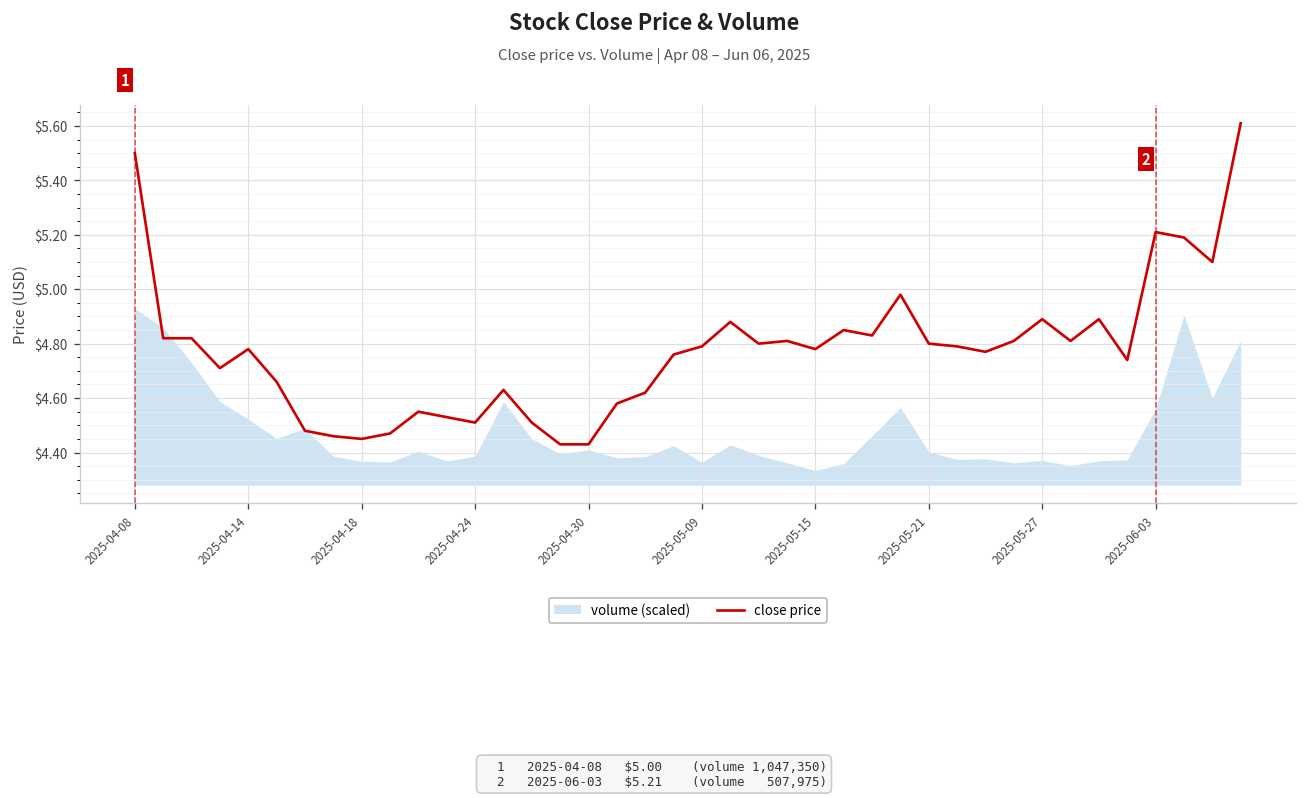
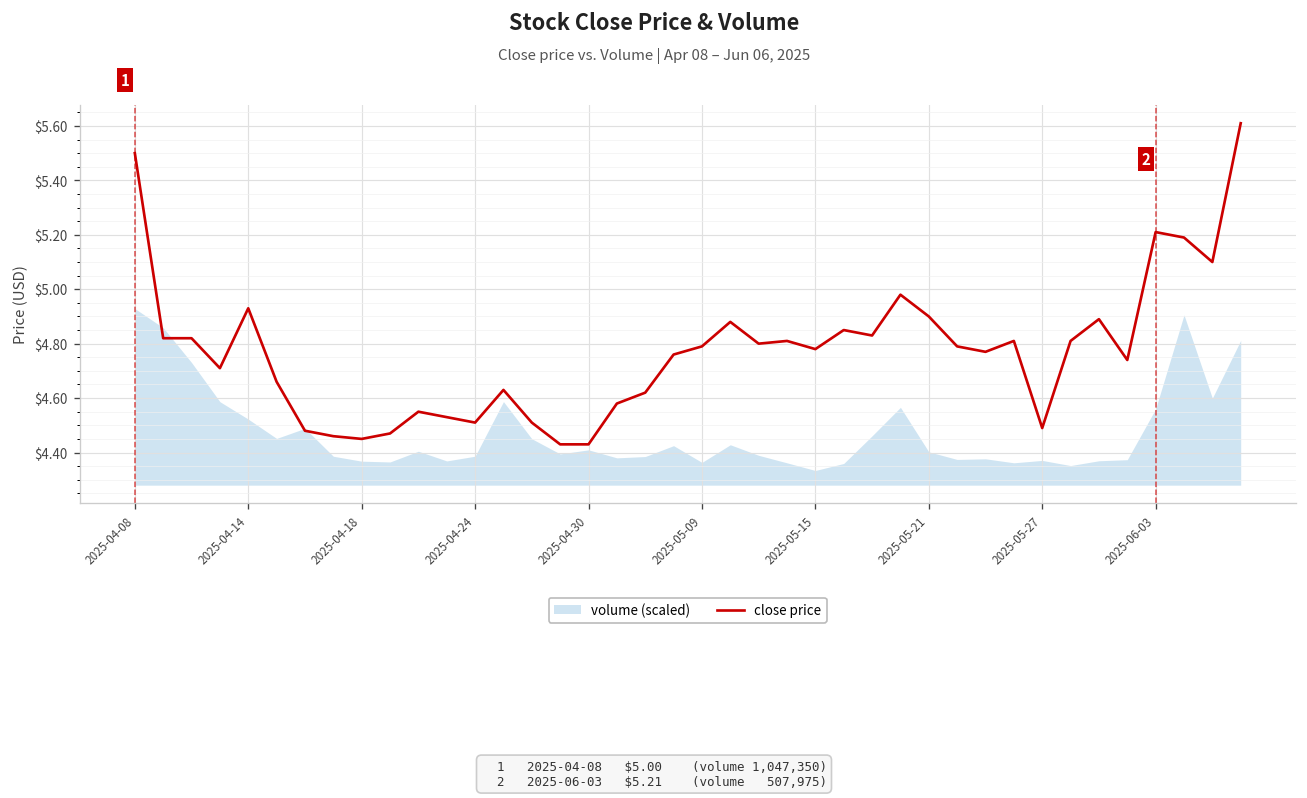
close price, 2025-04-14: $4.78 -> $4.93
close price, 2025-05-21: $4.8 -> $4.9
close price, 2025-05-27: $4.89 -> $4.49
